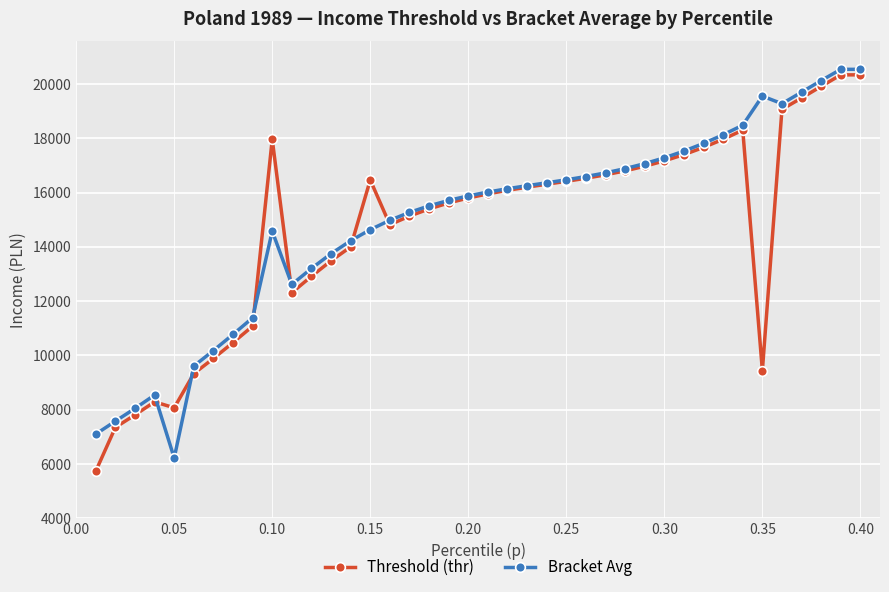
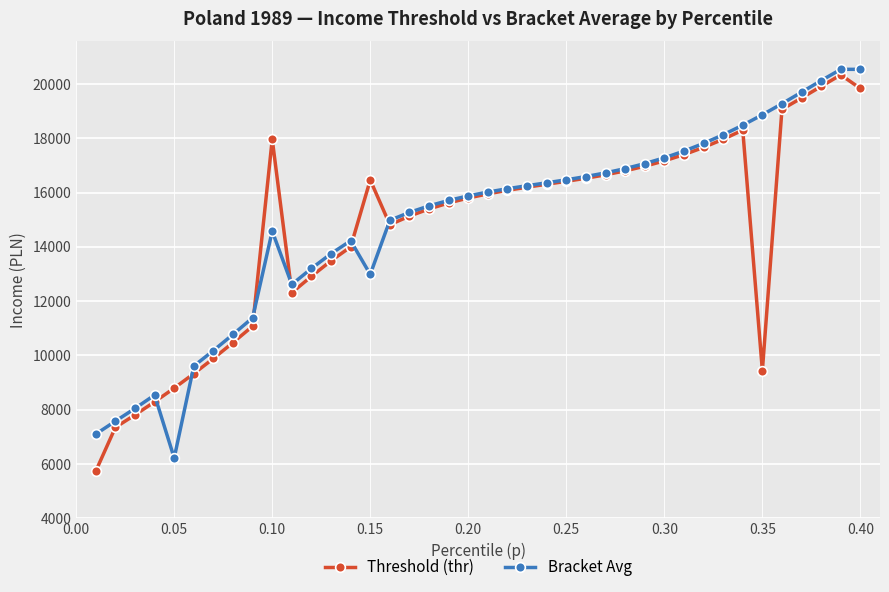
Threshold (thr), 0.05: 8100 -> 8800
Bracket Avg, 0.15: 14600 -> 13000
Bracket Avg, 0.35: 19600 -> 18900
Threshold (thr), 0.40: 20300 -> 19800
